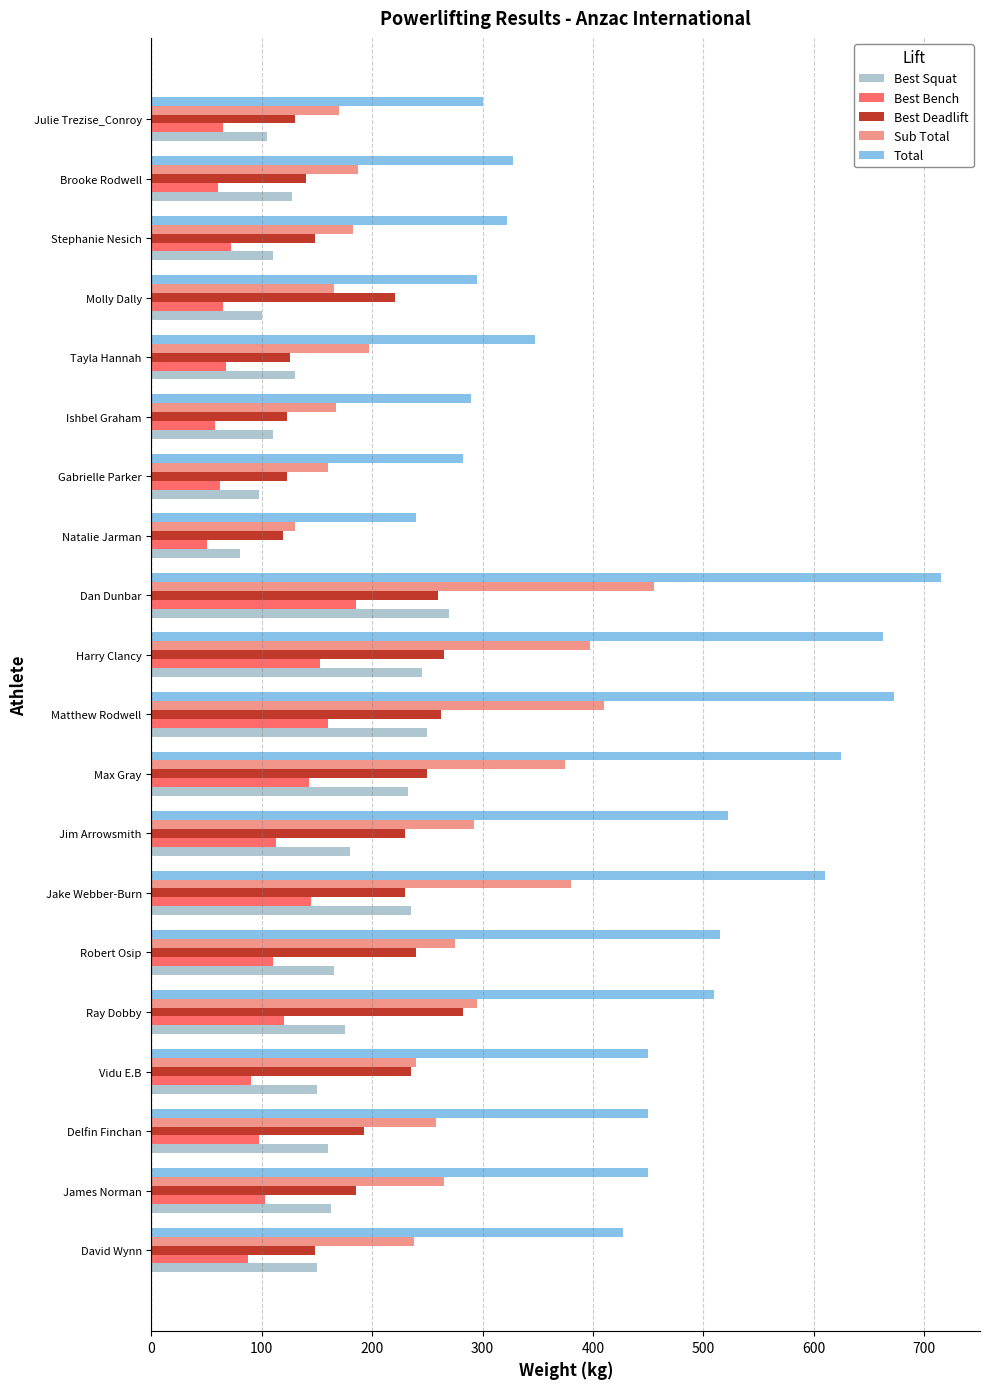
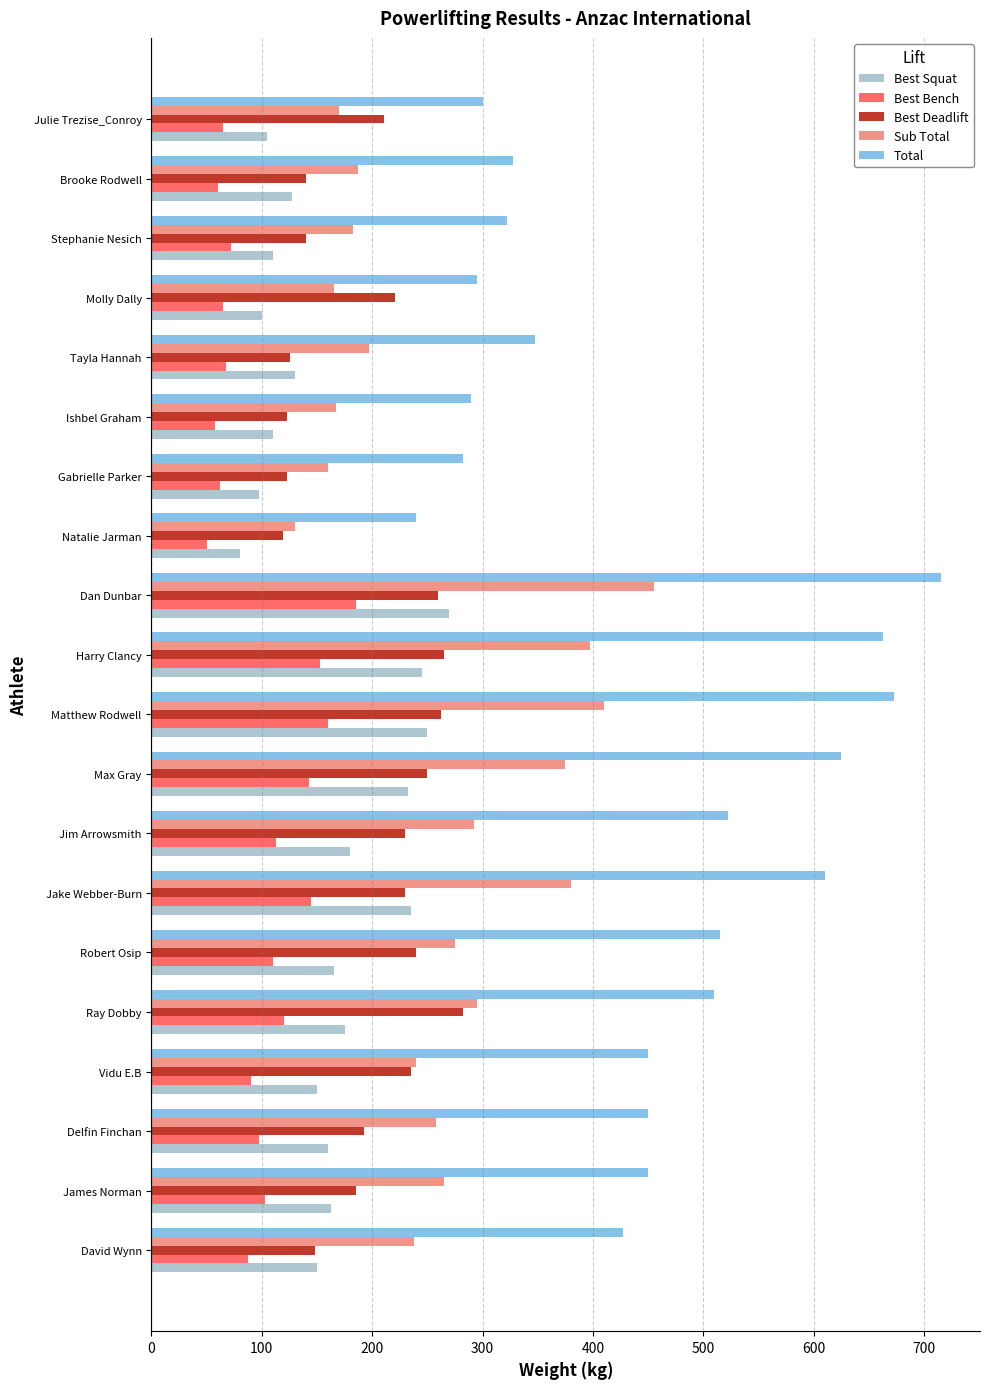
Best Deadlift, Julie Trezise_Conroy: 130 -> 211
Best Deadlift, Stephanie Nesich: 148 -> 140
